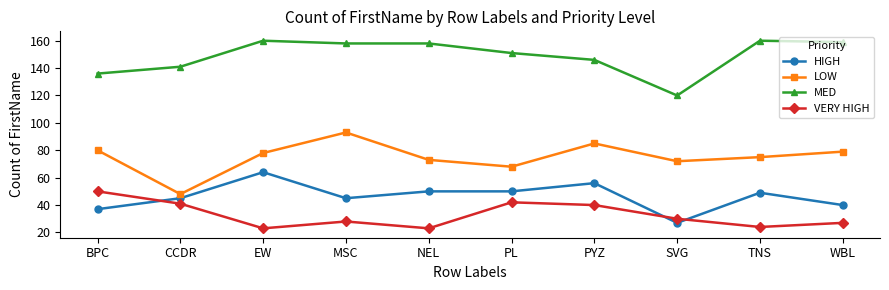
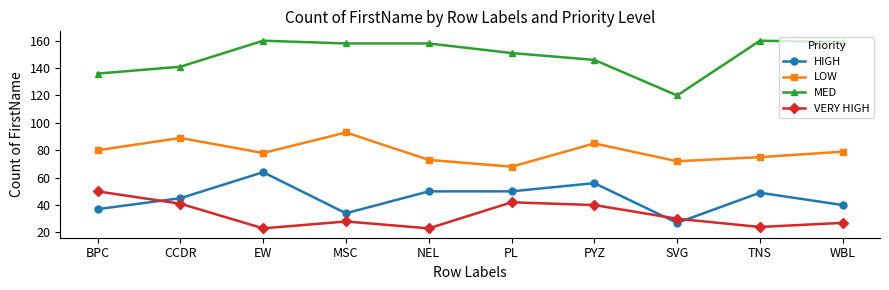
LOW, CCDR: 48 -> 89
HIGH, MSC: 45 -> 34
